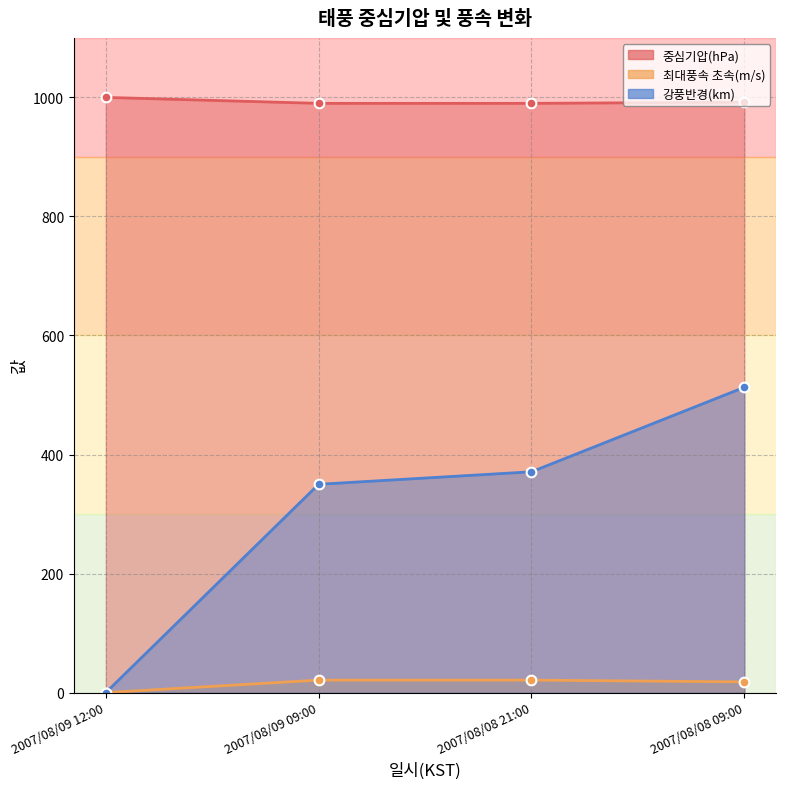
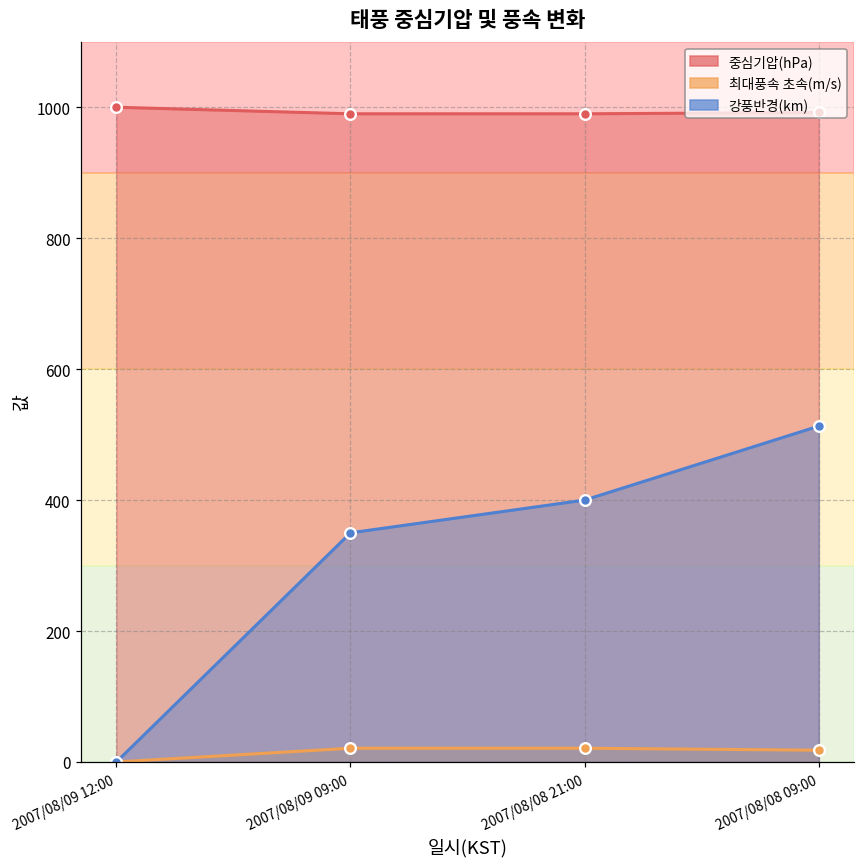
강풍반경(km), 2007/08/08 21:00: 370 -> 400
